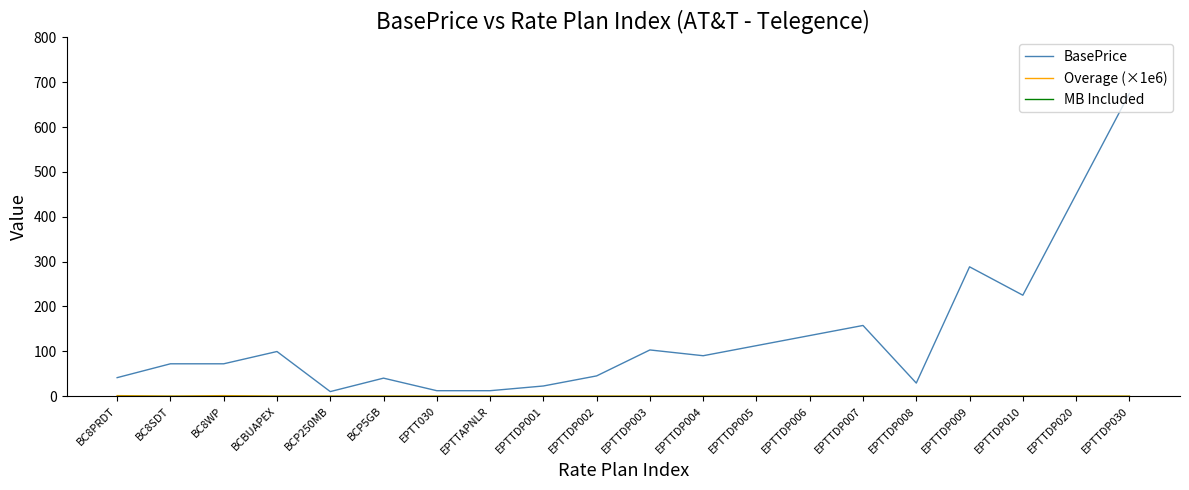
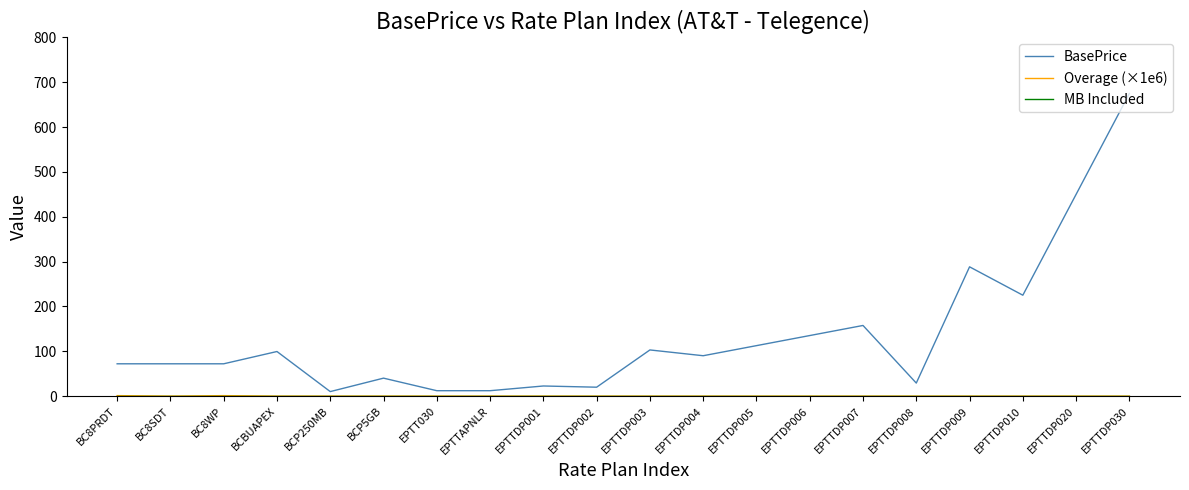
BasePrice, BC8PRDT: 40 -> 70
BasePrice, EPTTDP002: 50 -> 20
